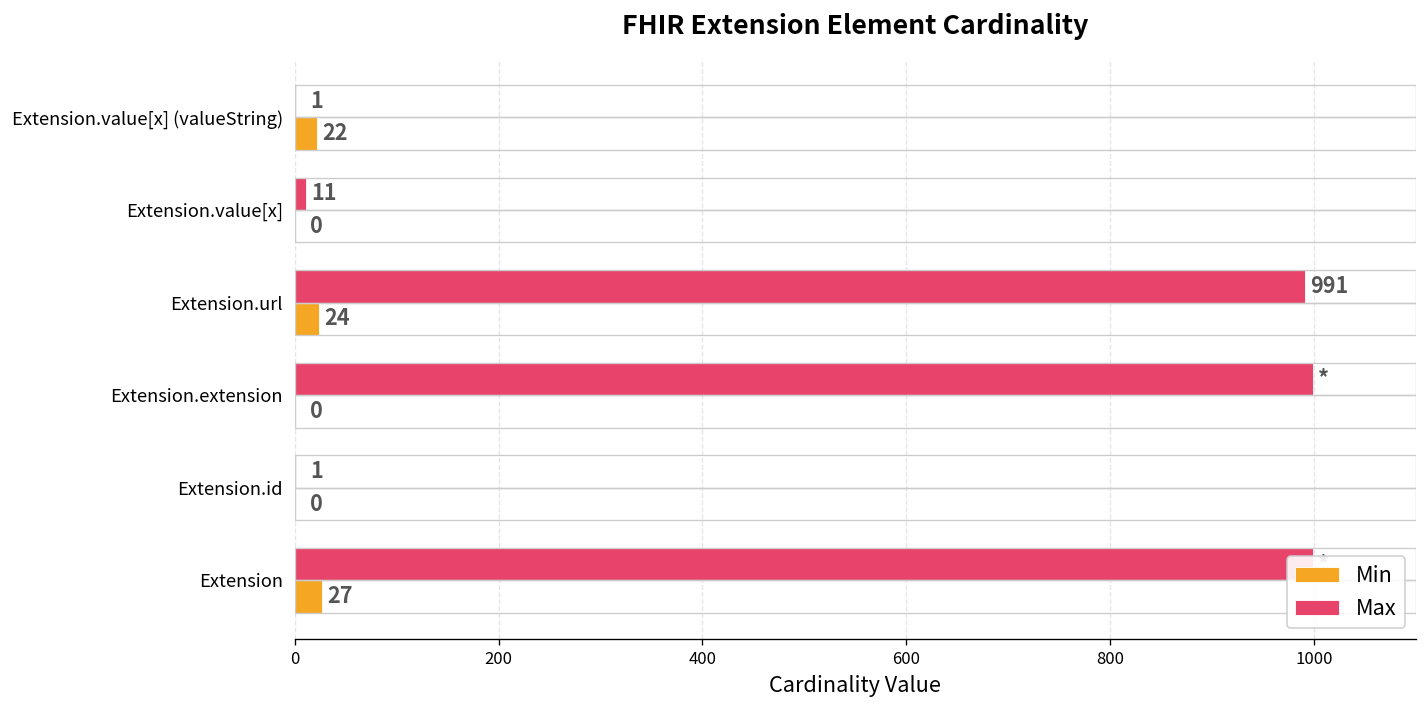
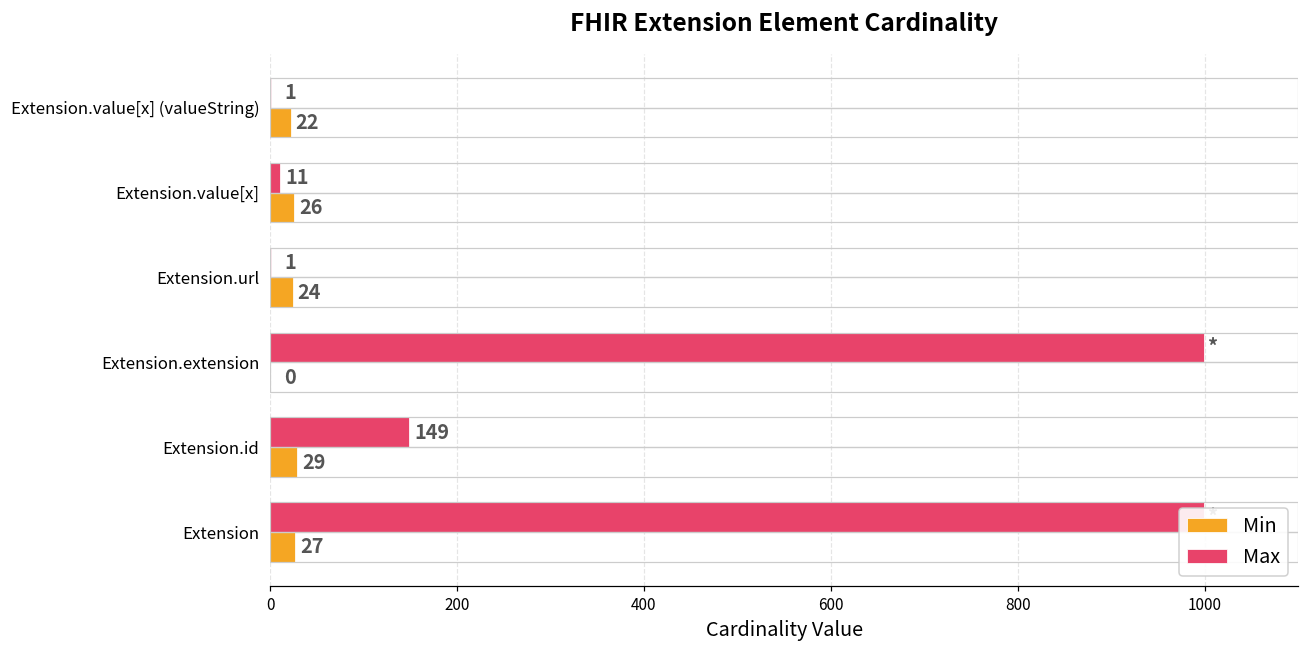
Min, Extension.value[x]: 0 -> 26
Max, Extension.url: 991 -> 1
Max, Extension.id: 1 -> 149
Min, Extension.id: 0 -> 29
